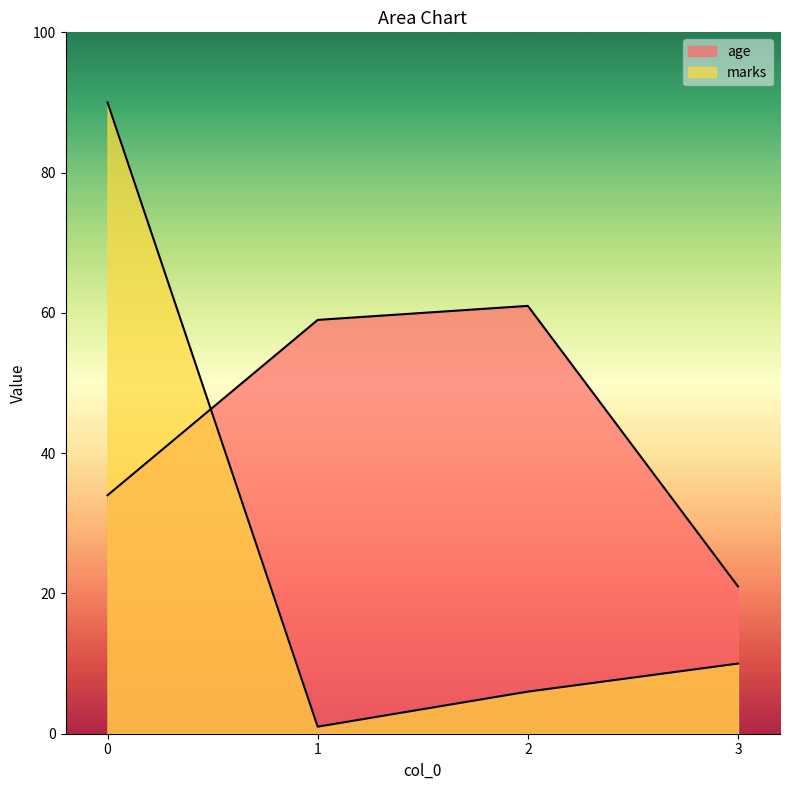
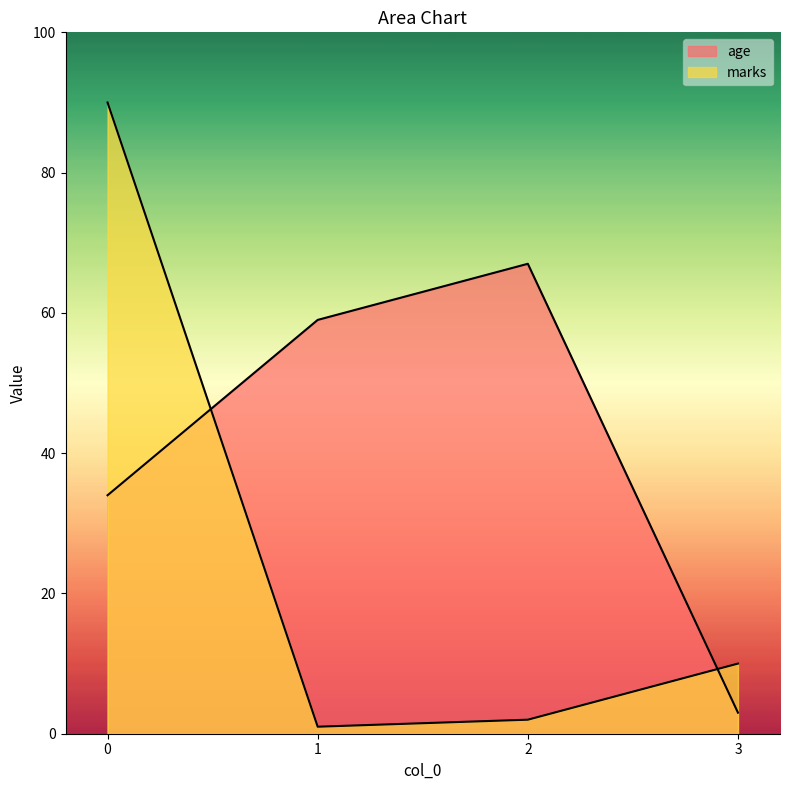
age, 2: 61 -> 67
marks, 2: 6 -> 2
age, 3: 21 -> 3
